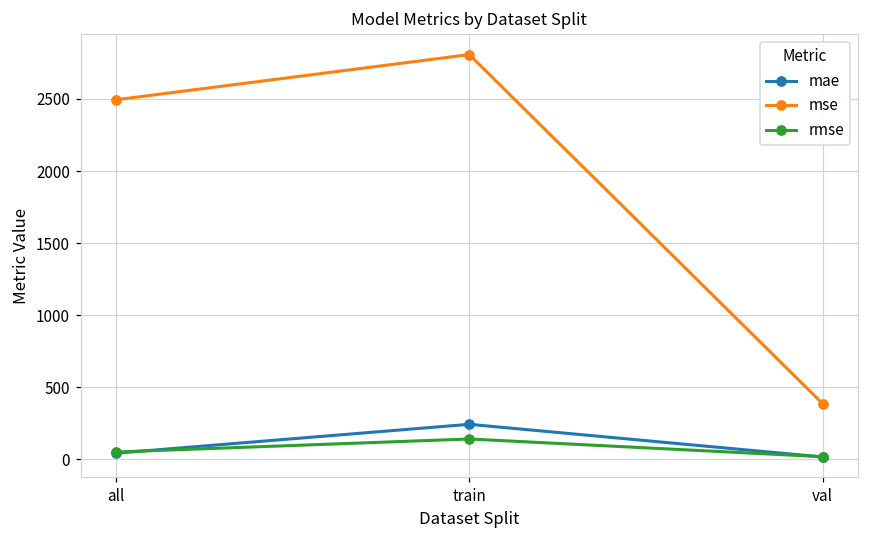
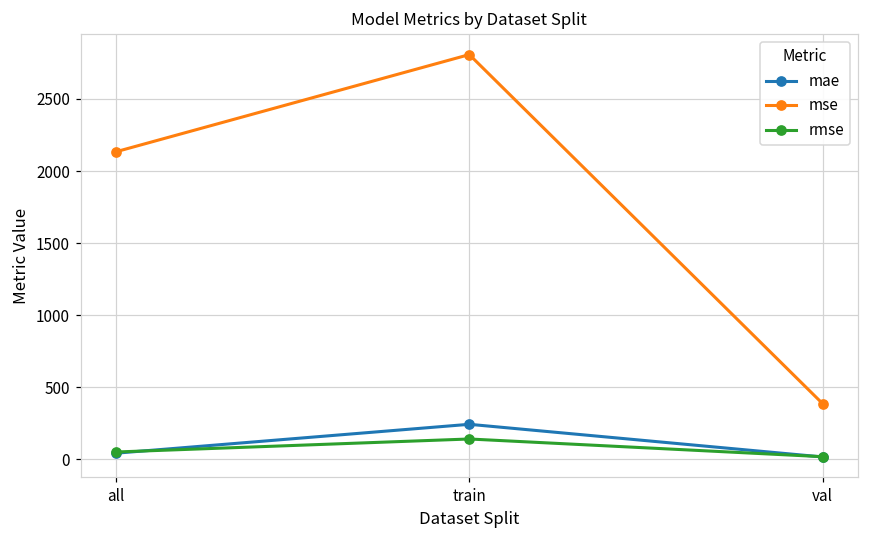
mse, all: 2490 -> 2130
